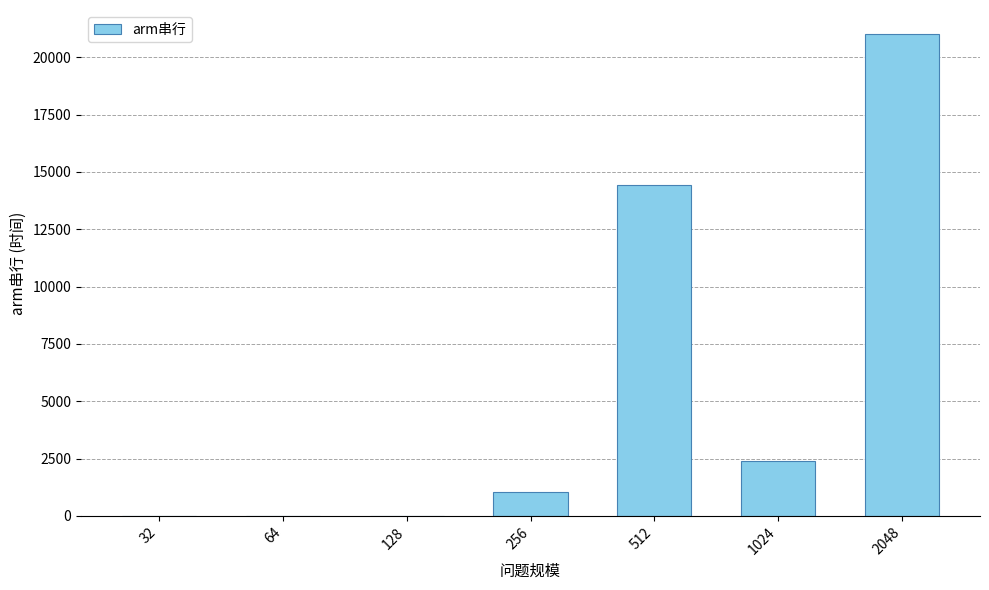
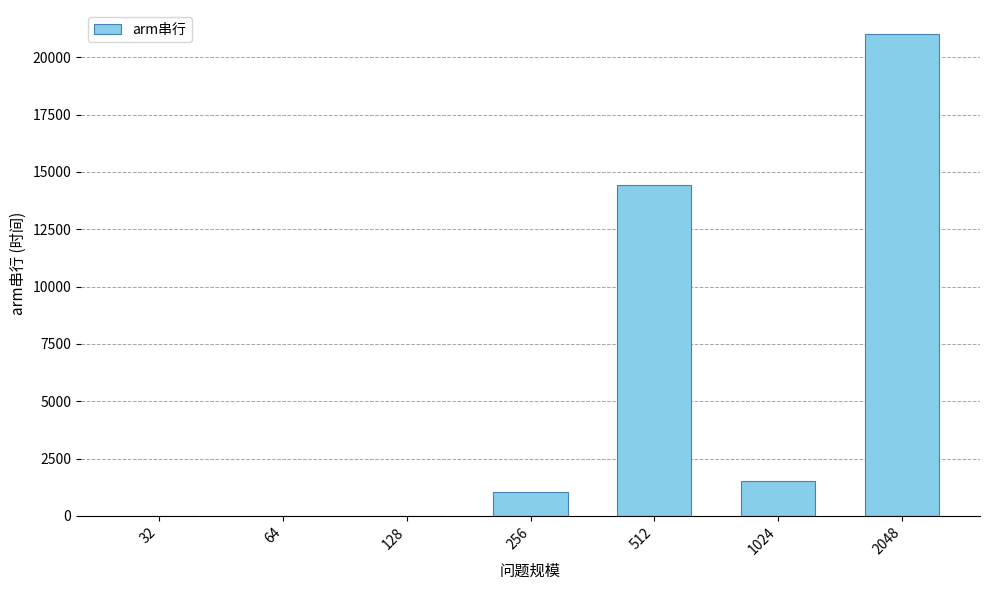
1024: 2400 -> 1500
